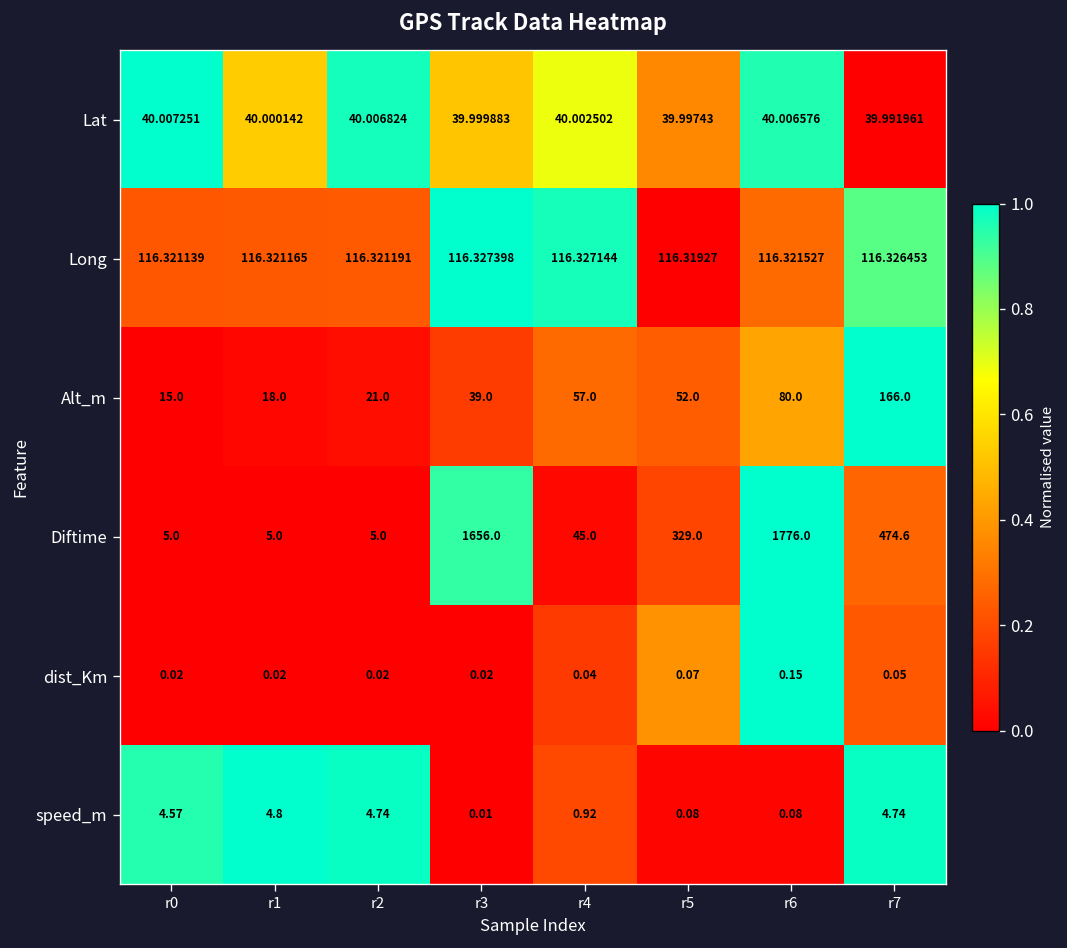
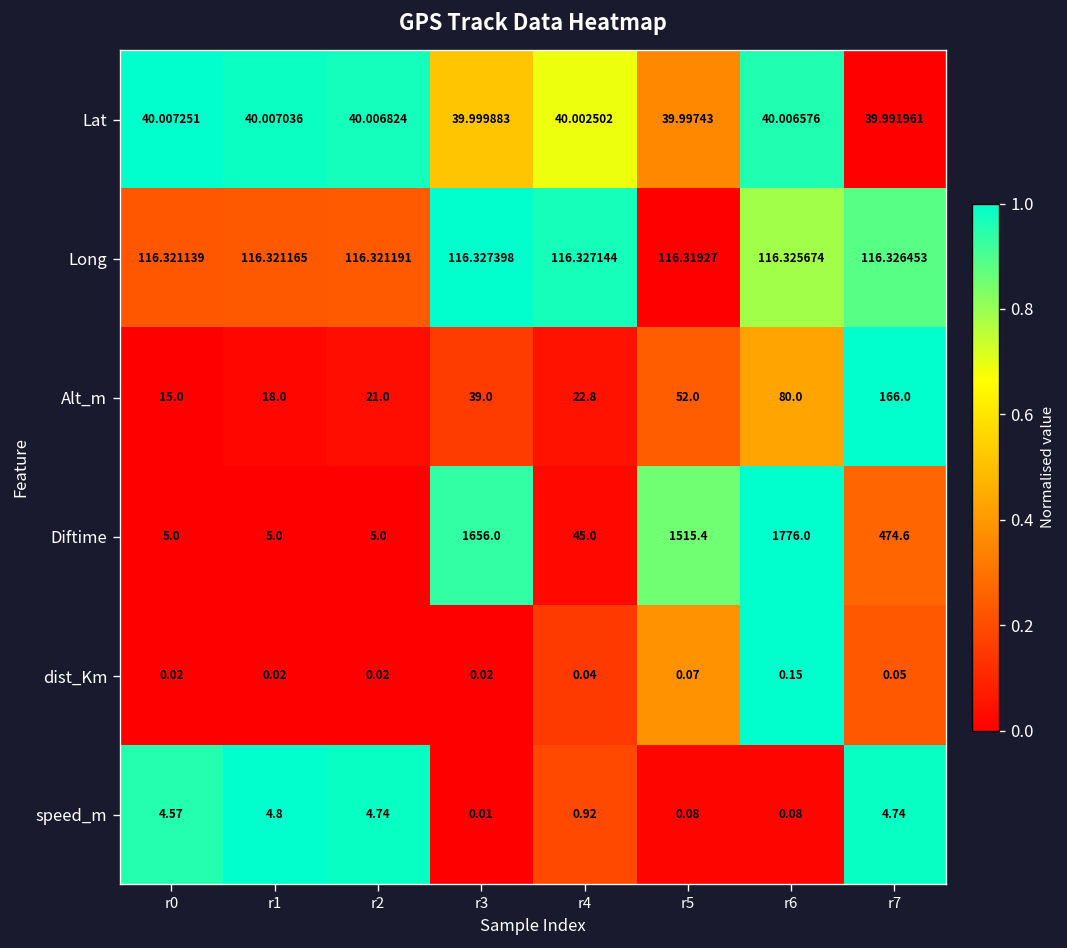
Lat, r1: 40.000142 -> 40.007036
Long, r6: 116.321527 -> 116.325674
Alt_m, r4: 57.0 -> 22.8
Diftime, r5: 329.0 -> 1515.4
